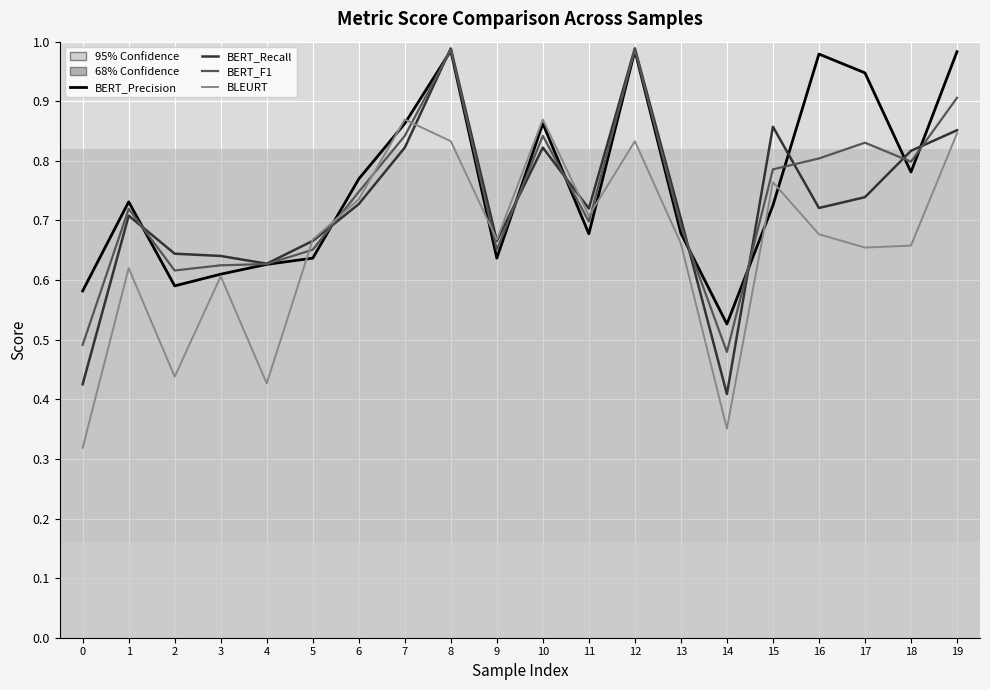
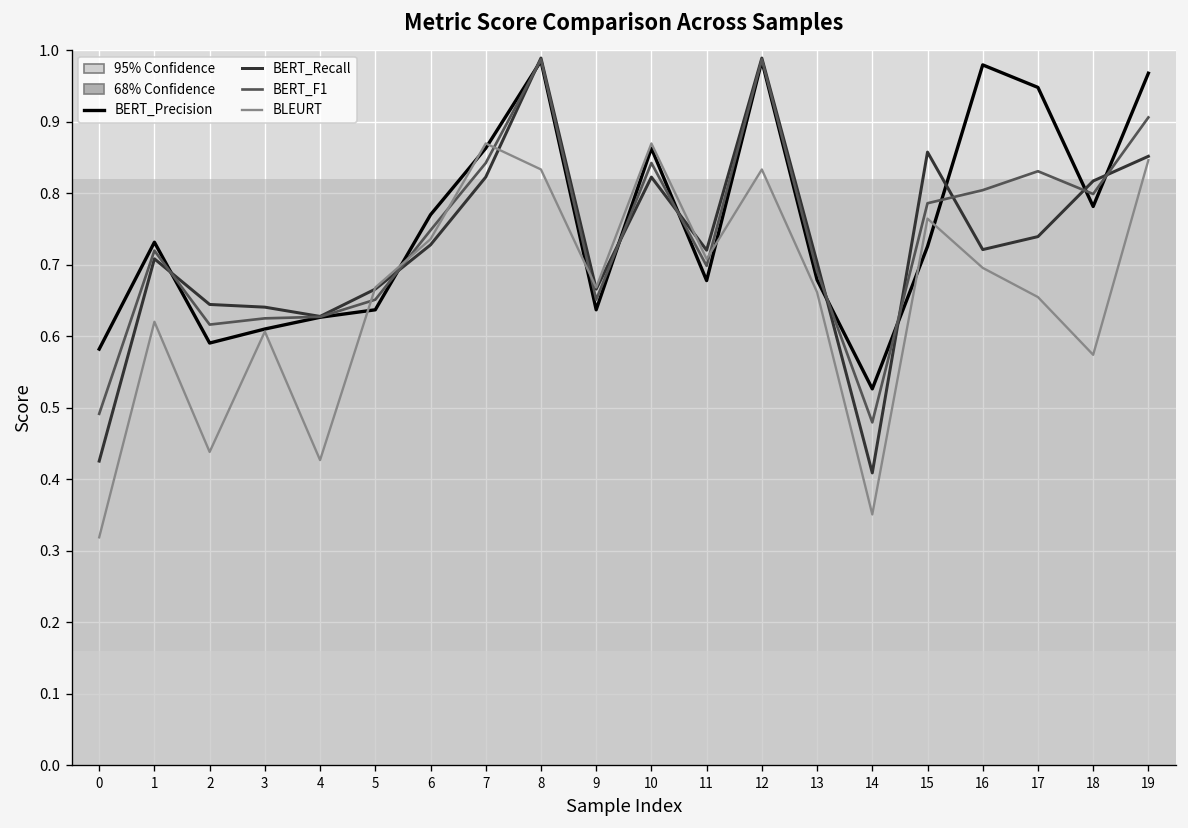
BLEURT, 16: 0.68 -> 0.70
BLEURT, 18: 0.66 -> 0.57
BERT_Precision, 19: 0.98 -> 0.97
